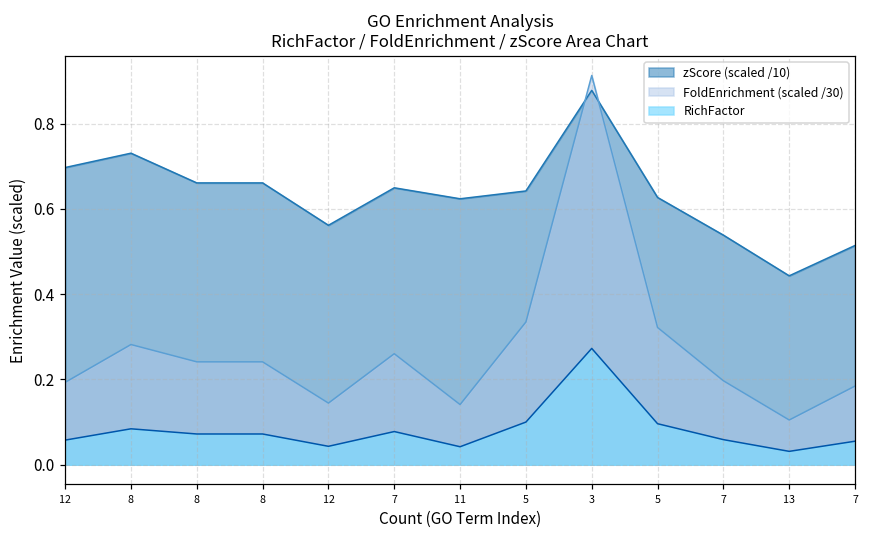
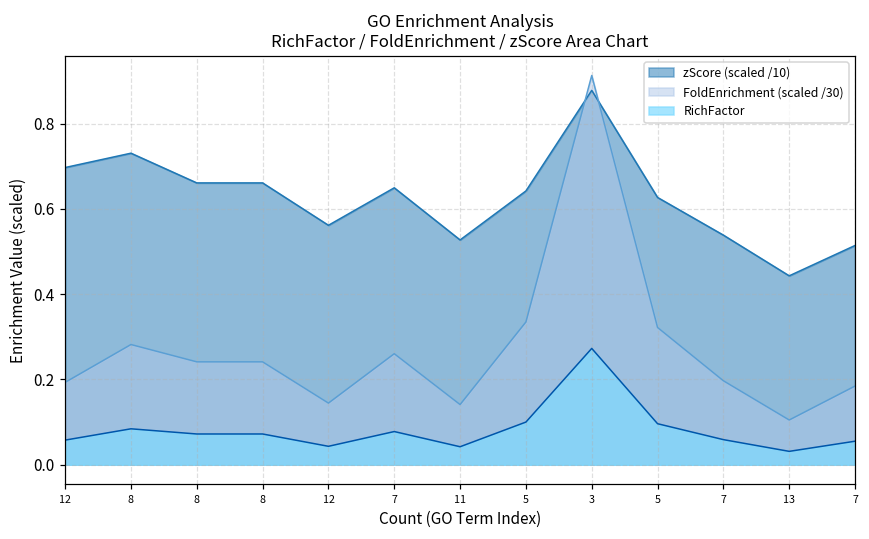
zScore (scaled /10), 11: 0.62 -> 0.53
